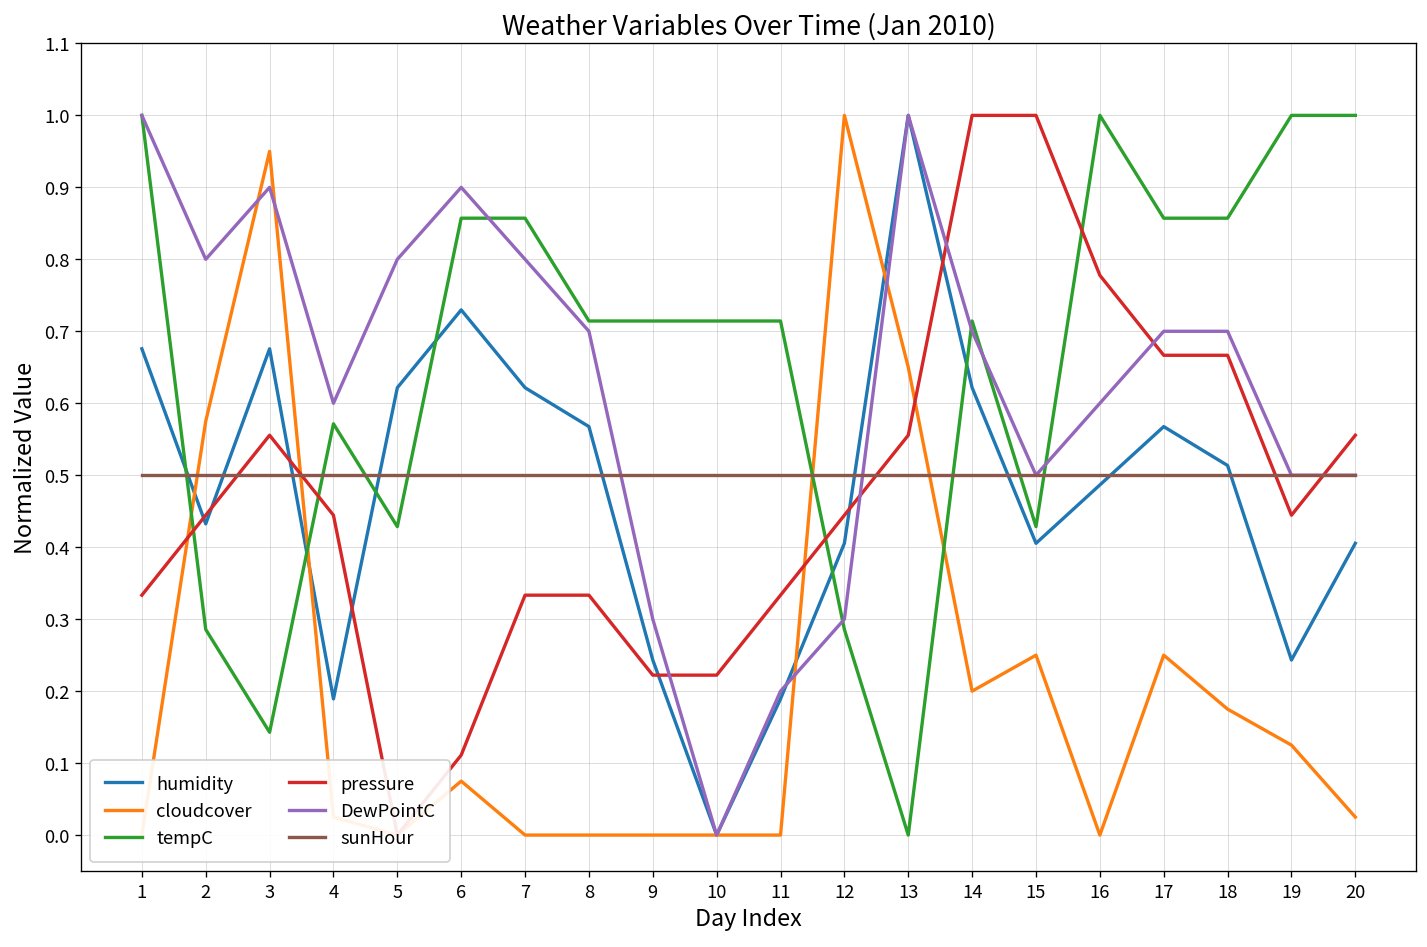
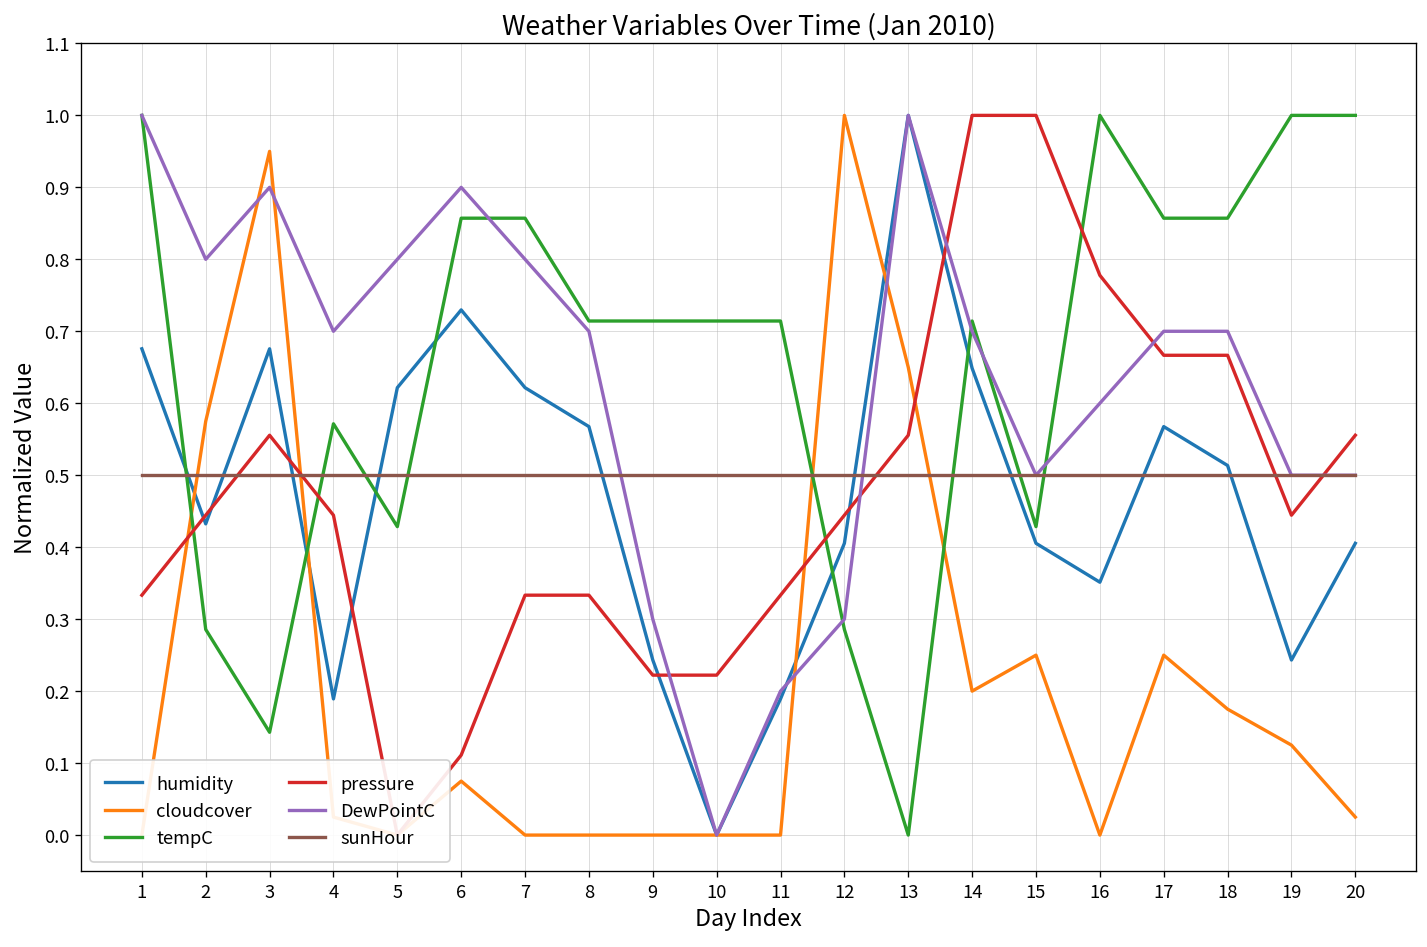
DewPointC, 4: 0.60 -> 0.70
humidity, 14: 0.62 -> 0.65
humidity, 16: 0.49 -> 0.35
